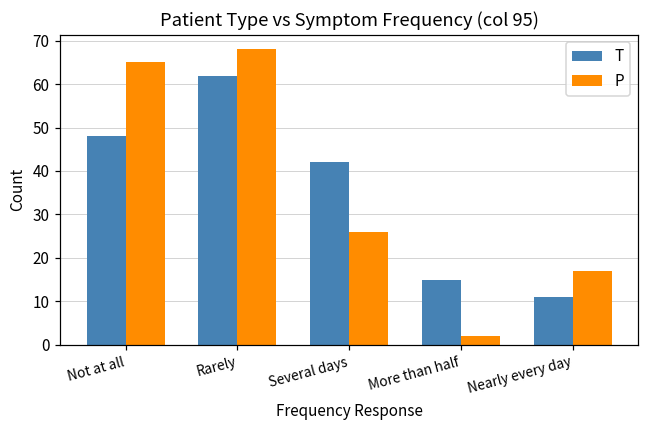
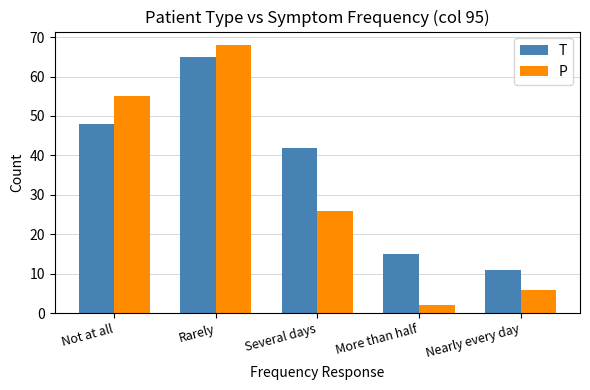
P, Not at all: 65 -> 55
T, Rarely: 62 -> 65
P, Nearly every day: 17 -> 6
